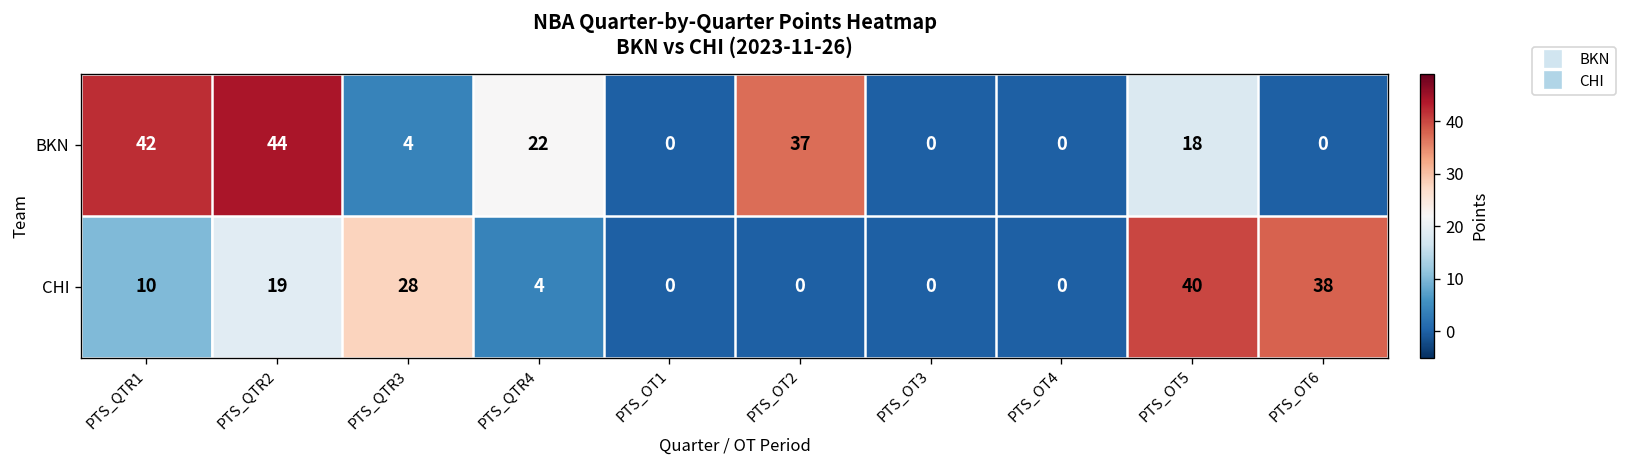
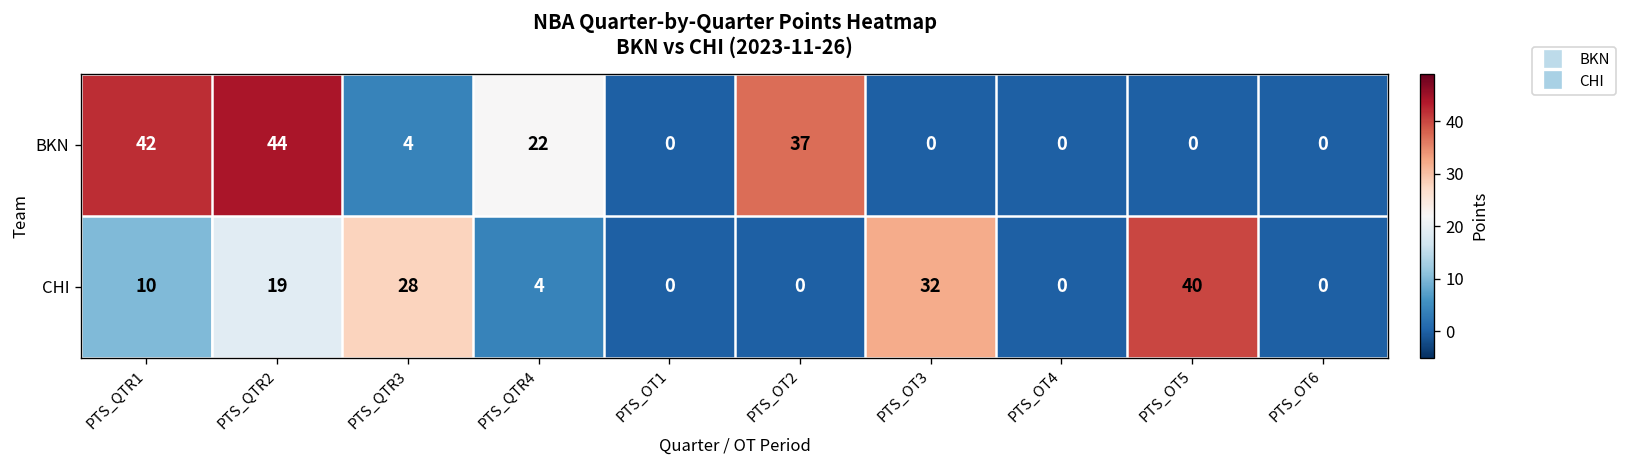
BKN, PTS_OT5: 18 -> 0
CHI, PTS_OT3: 0 -> 32
CHI, PTS_OT6: 38 -> 0
